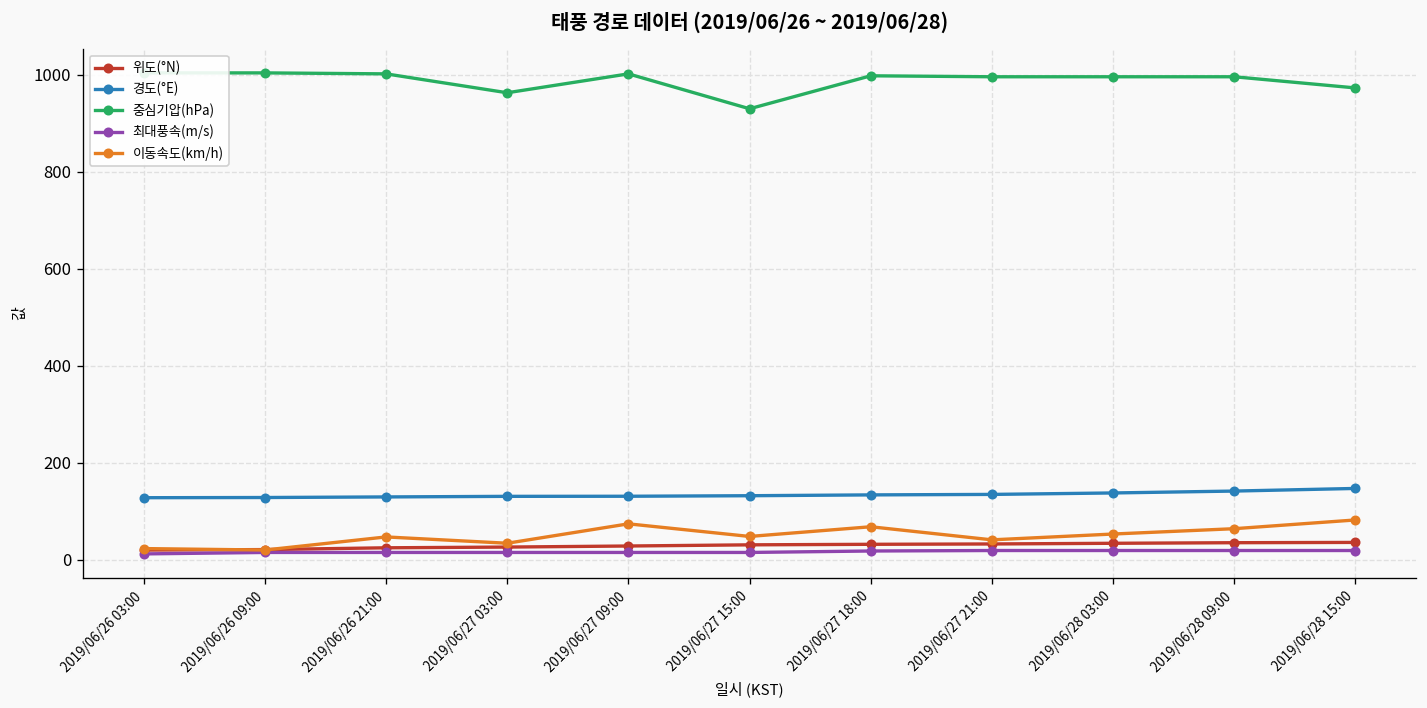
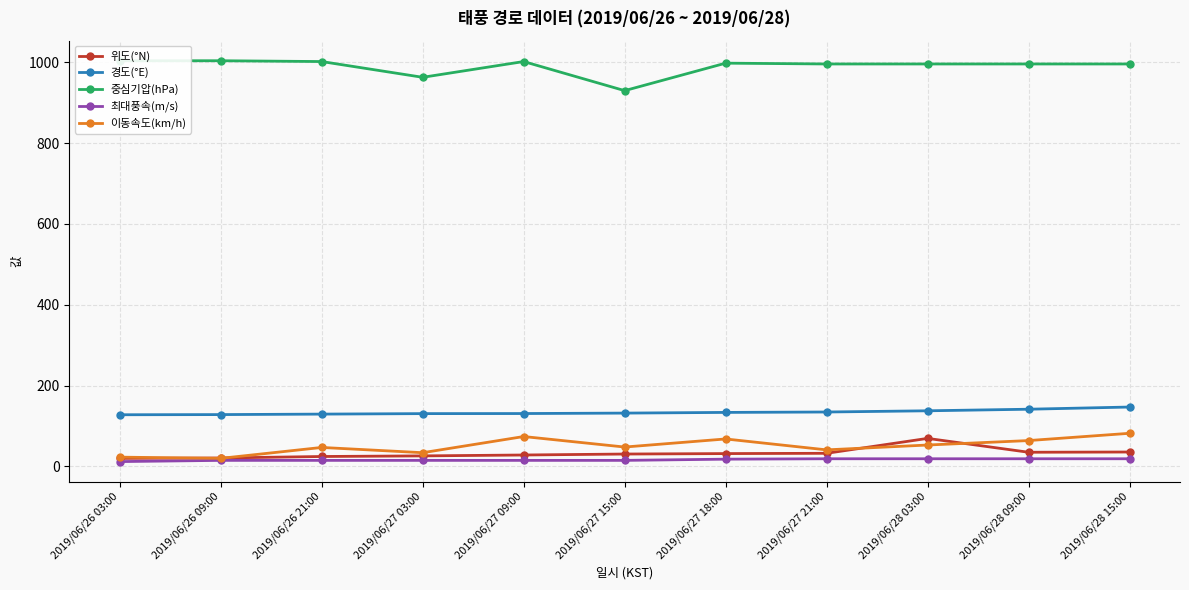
위도(°N), 2019/06/28 03:00: 30 -> 70
중심기압(hPa), 2019/06/28 15:00: 970 -> 1000
